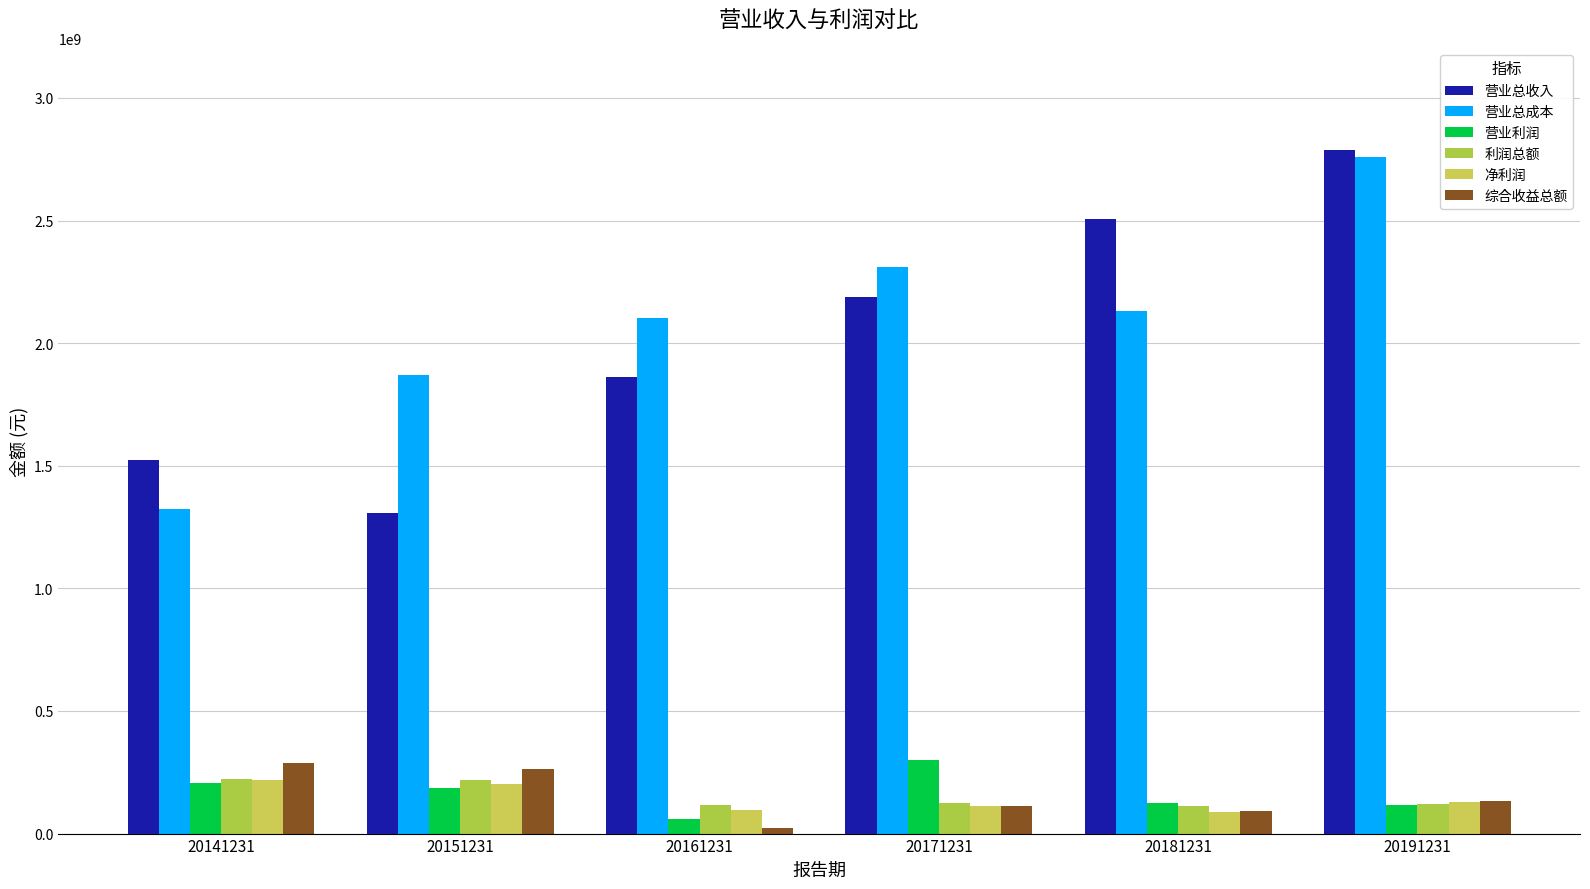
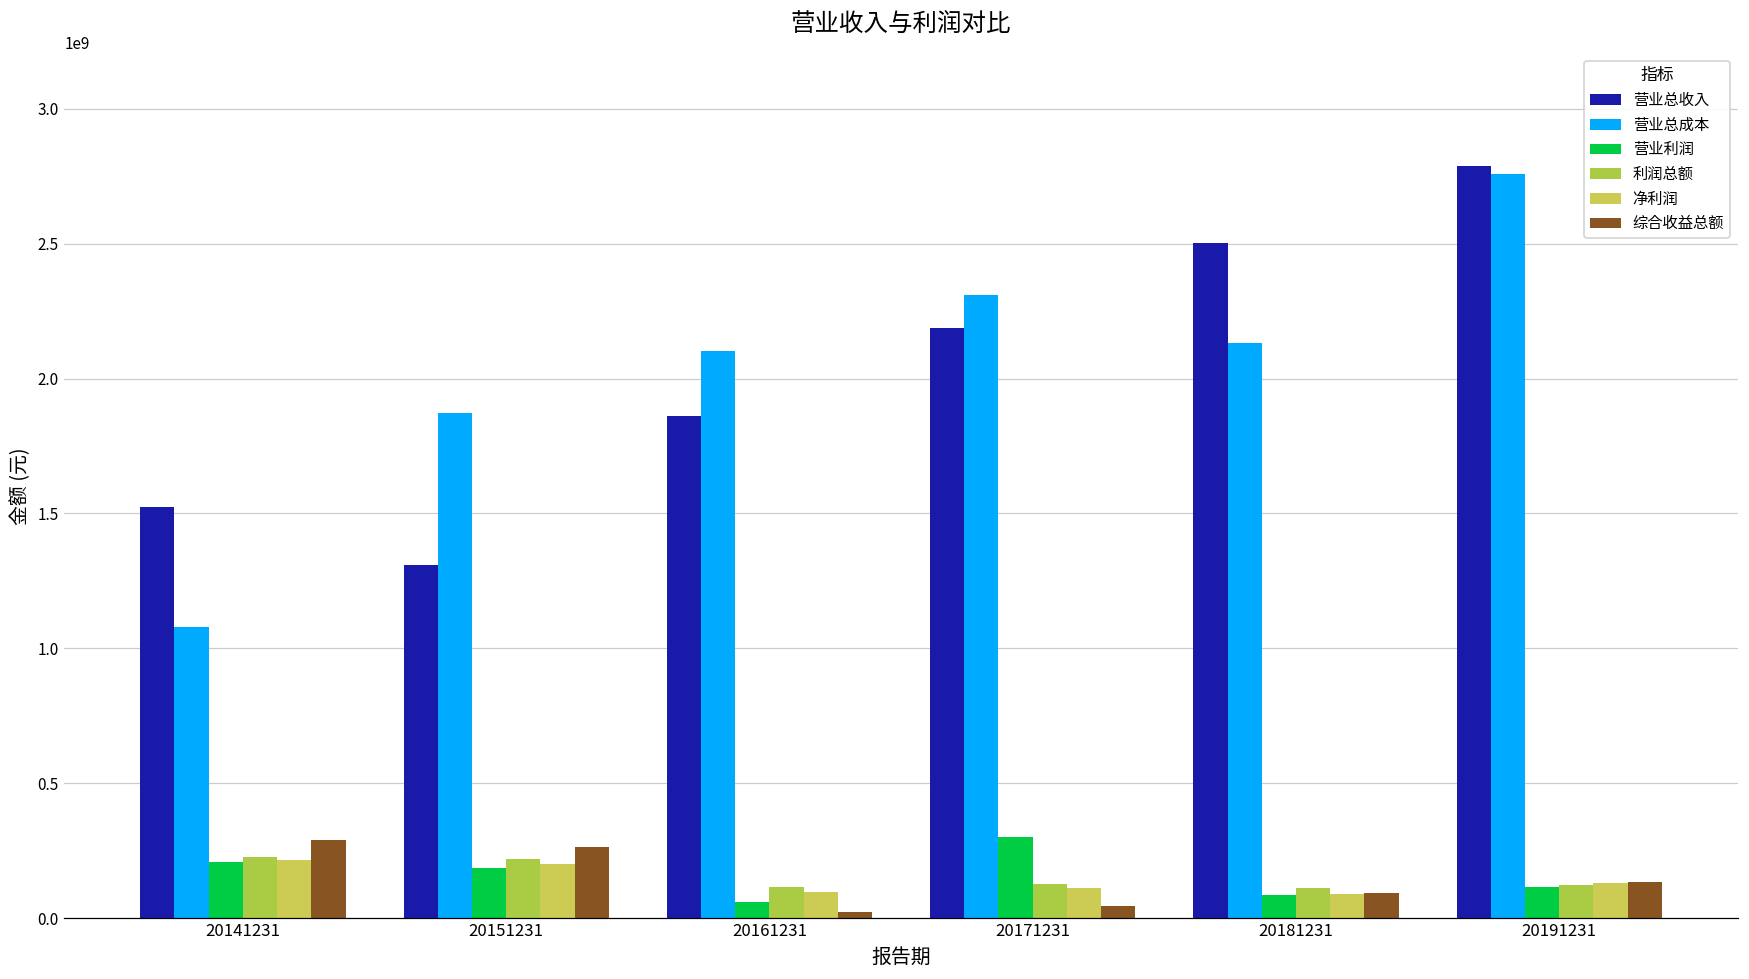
营业总成本, 20141231: 1320000000 -> 1080000000
综合收益总额, 20171231: 110000000 -> 40000000
营业利润, 20181231: 130000000 -> 90000000
